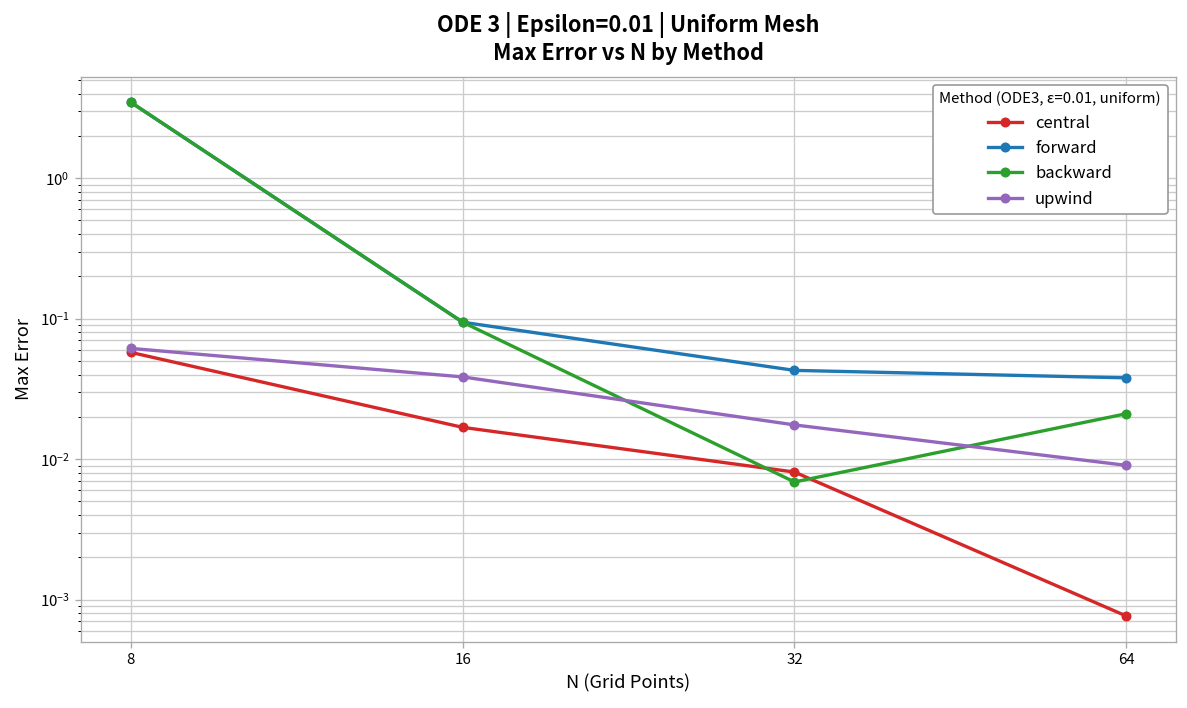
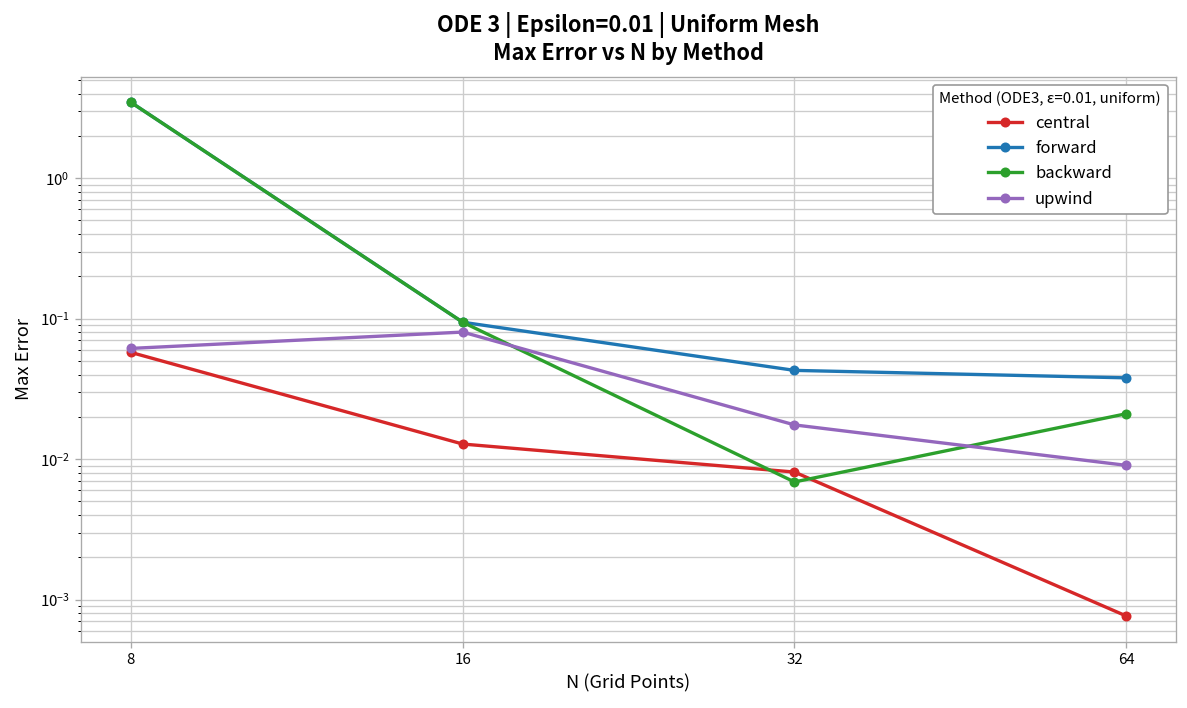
central, 16: 0.017 -> 0.013
upwind, 16: 0.038 -> 0.08
